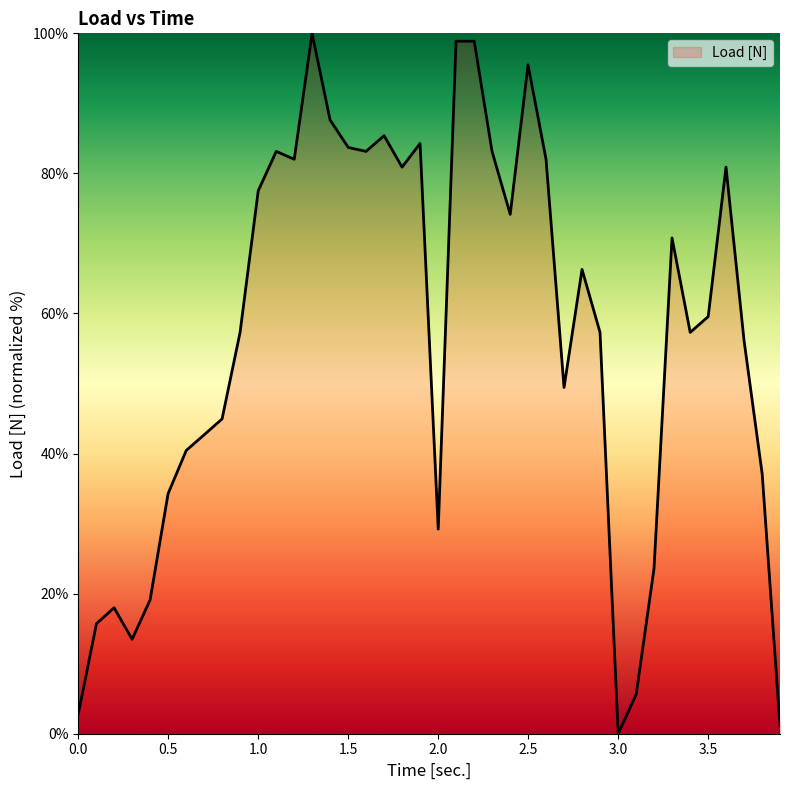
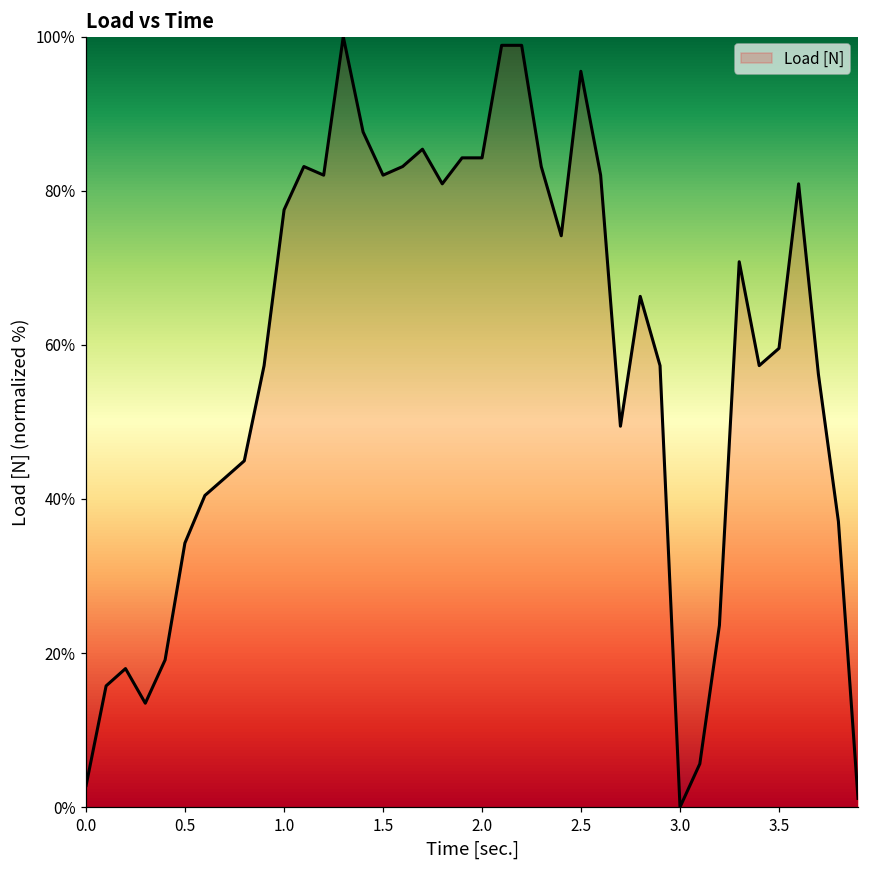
1.5: 84% -> 82%
2.0: 29% -> 84%
